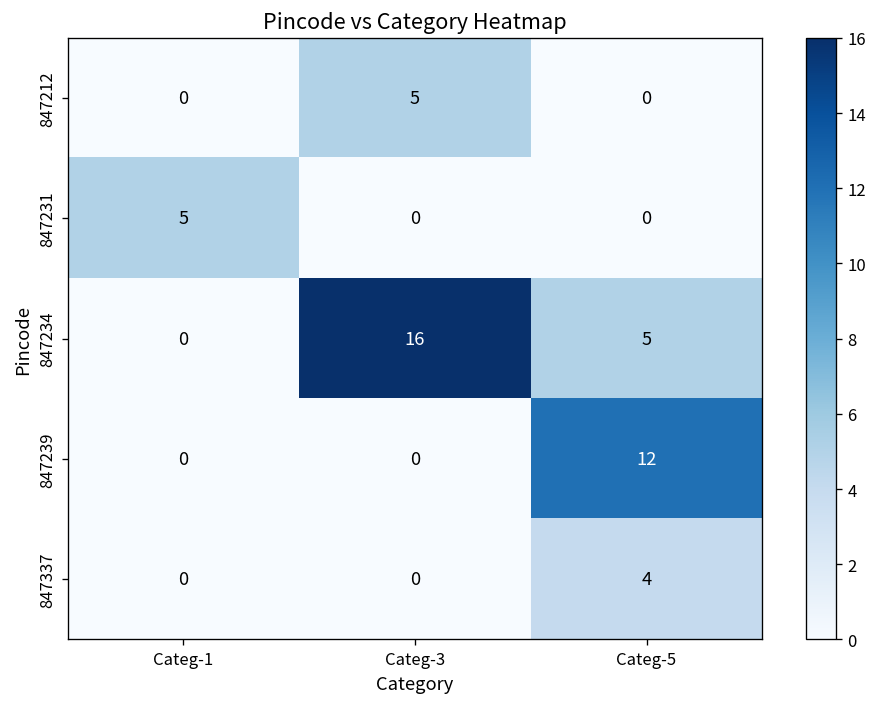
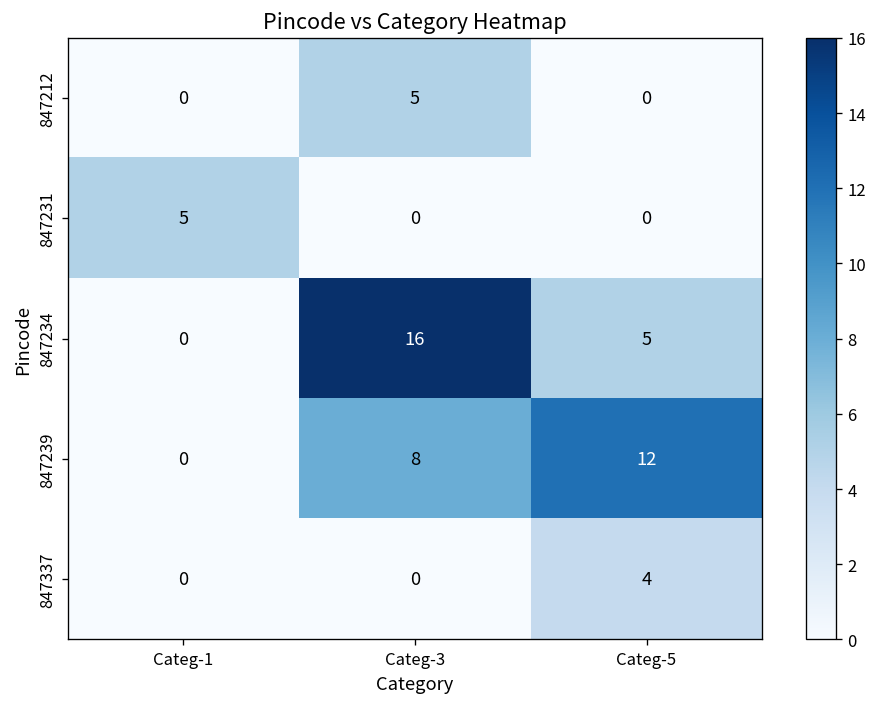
847239, Categ-3: 0 -> 8
